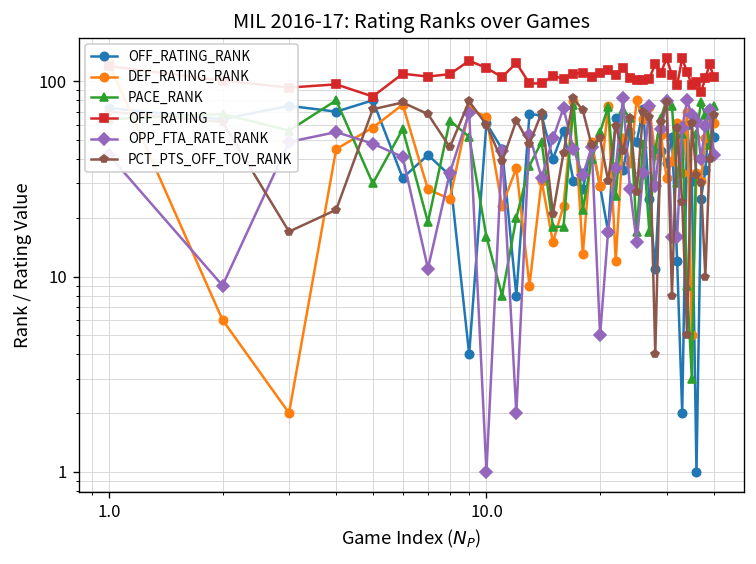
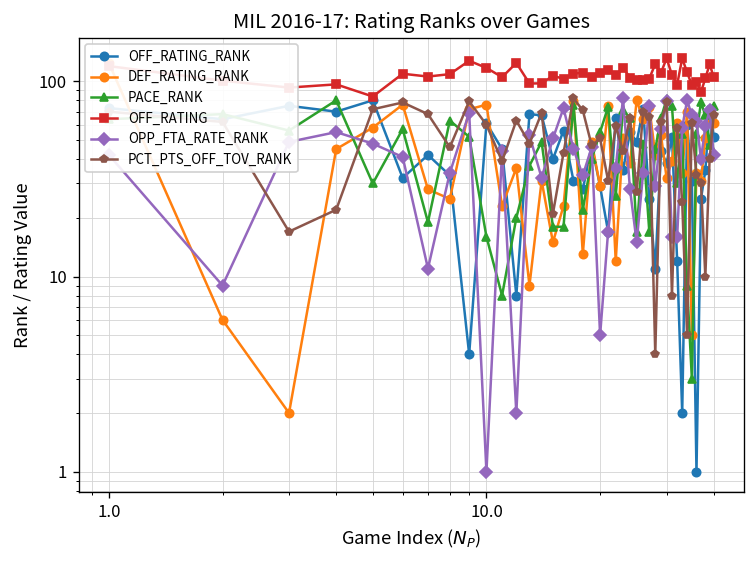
DEF_RATING_RANK, 10.0: 66 -> 80
